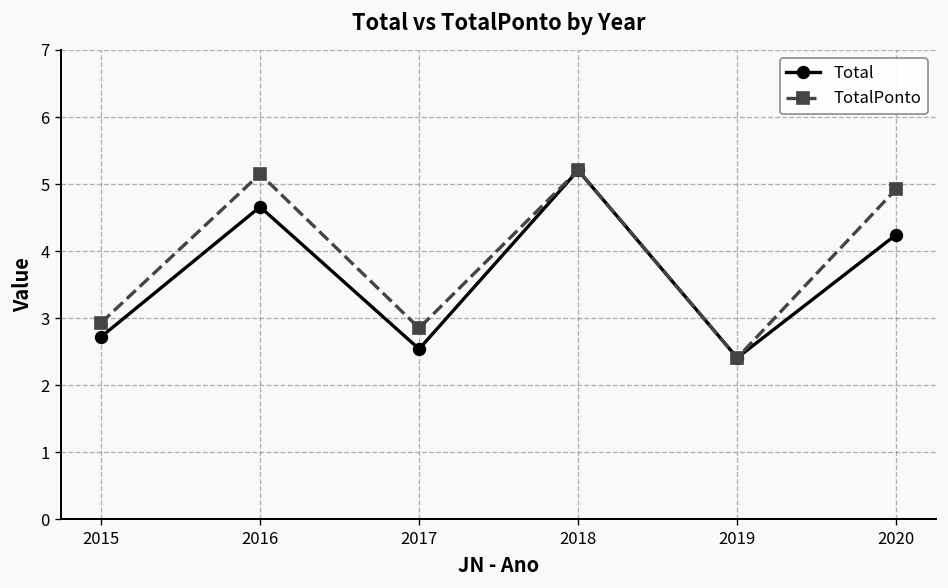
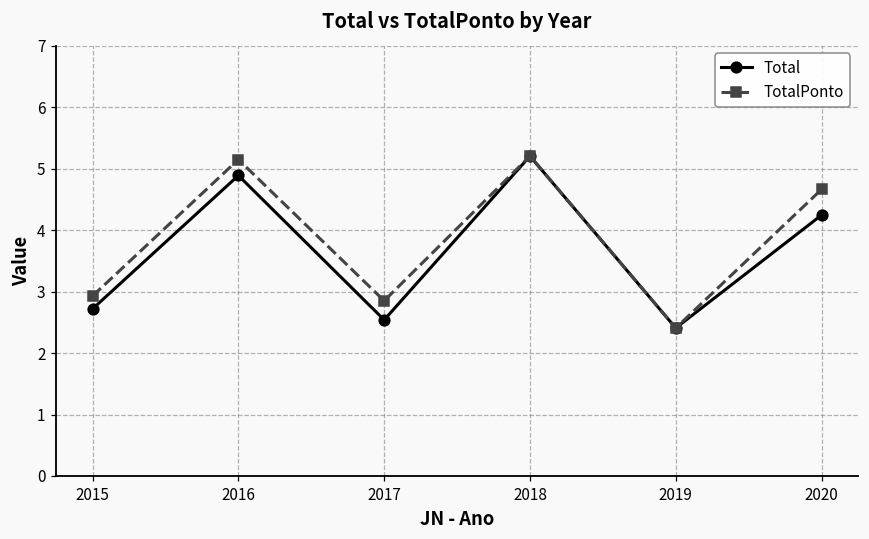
Total, 2016: 4.7 -> 4.9
TotalPonto, 2020: 4.9 -> 4.7
